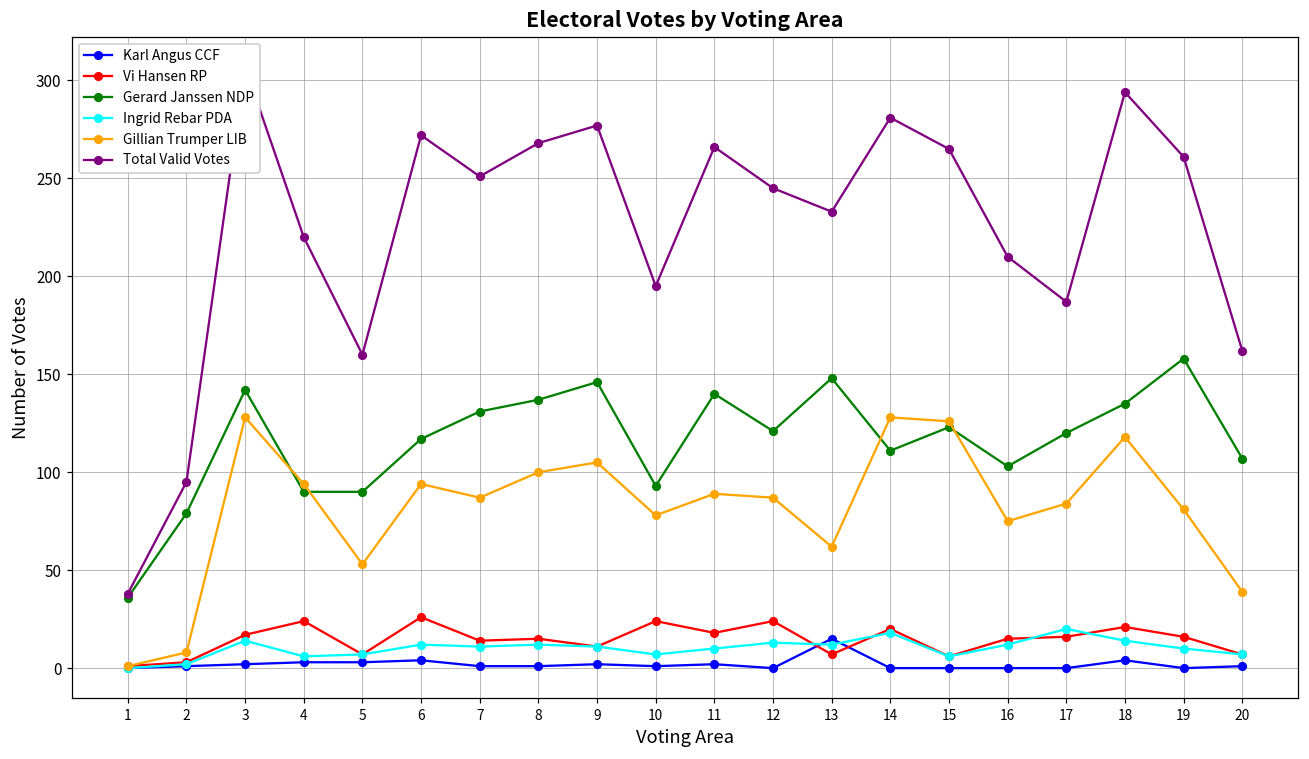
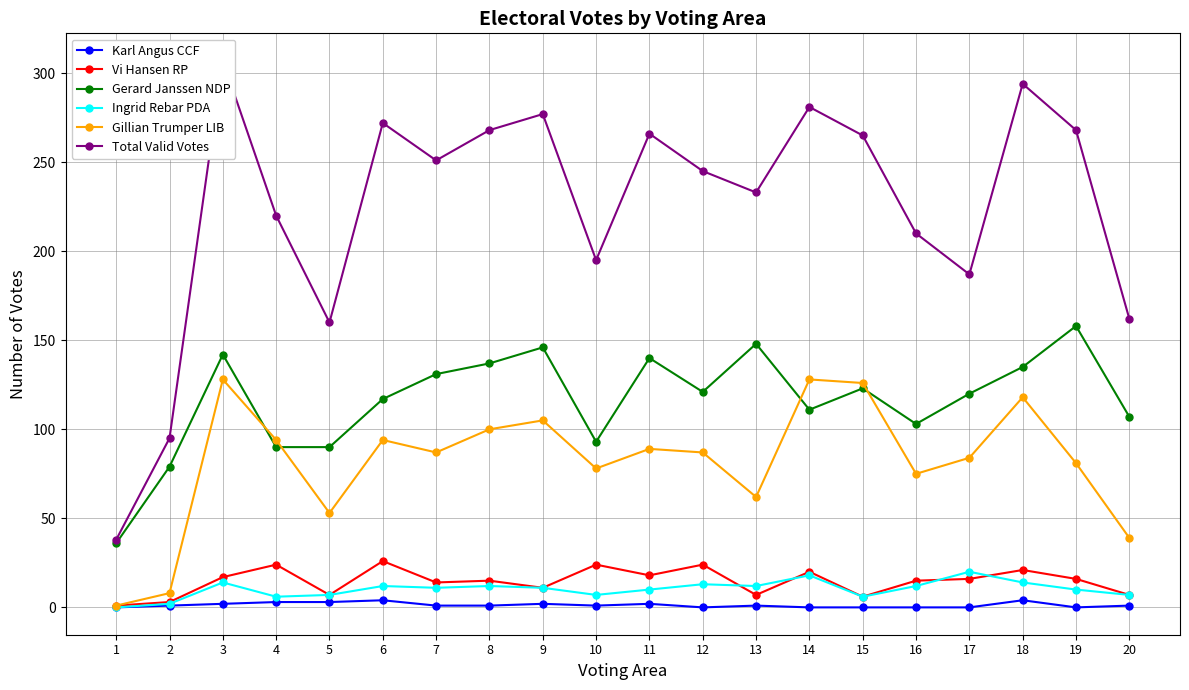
Karl Angus CCF, 13: 15 -> 1
Total Valid Votes, 19: 261 -> 268
